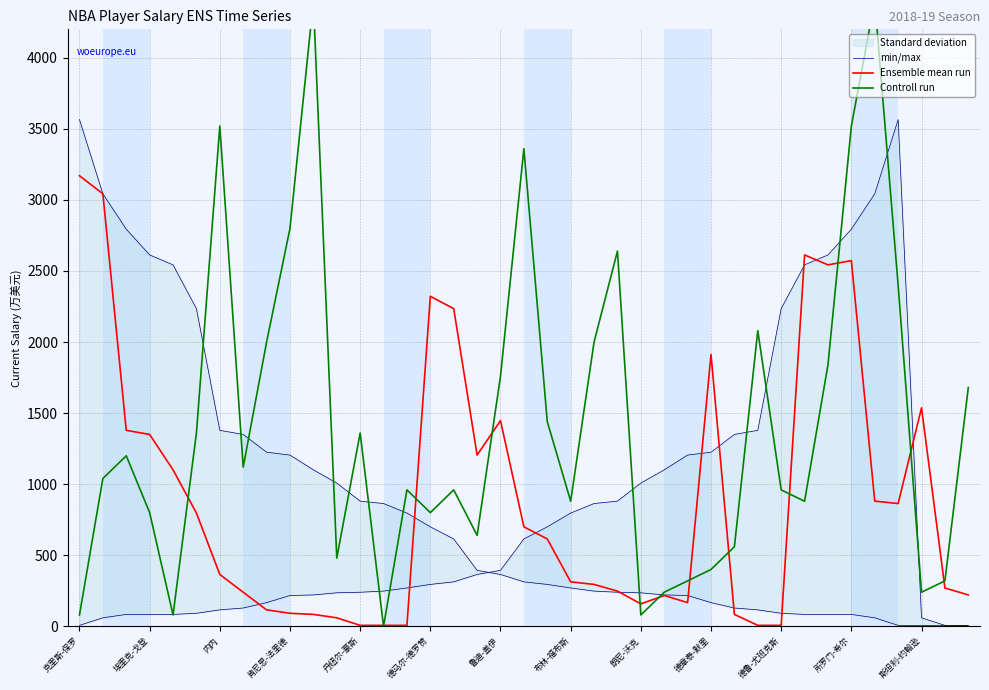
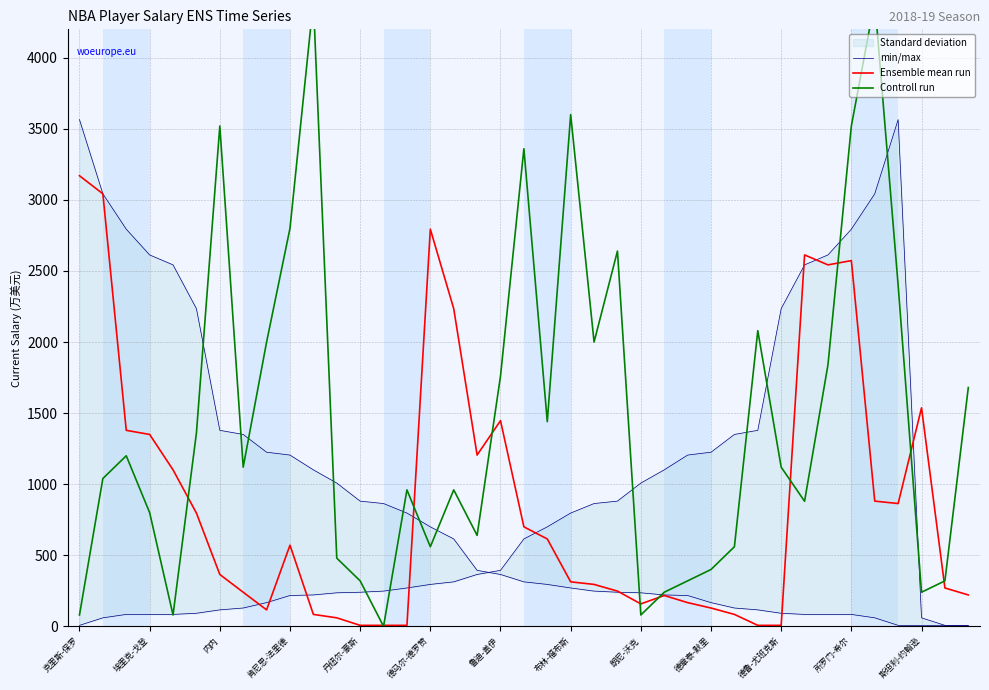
Ensemble mean run, 肯尼思-法里德: 90 -> 570
Controll run, 丹纽尔-豪斯: 1360 -> 320
Ensemble mean run, 德马尔-德罗赞: 2320 -> 2790
Controll run, 德马尔-德罗赞: 800 -> 560
Controll run, 布林-福布斯: 880 -> 3600
Ensemble mean run, 德章泰-默里: 1910 -> 130
Controll run, 德鲁-尤班克斯: 960 -> 1120
